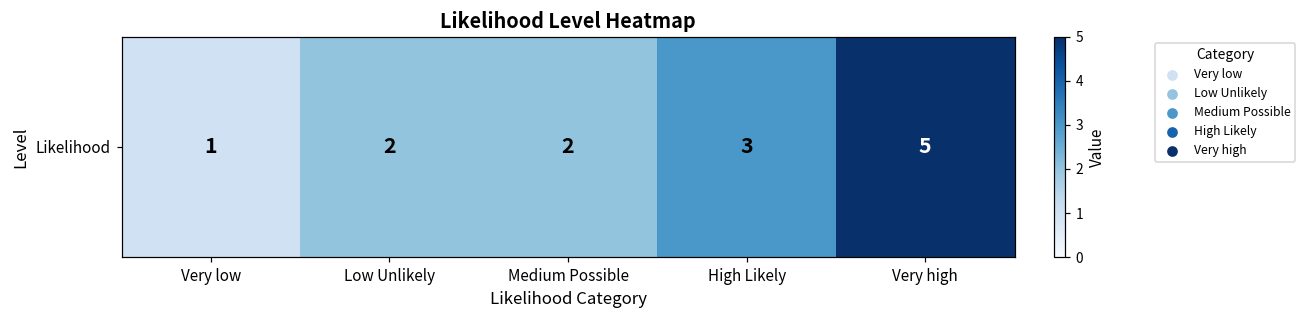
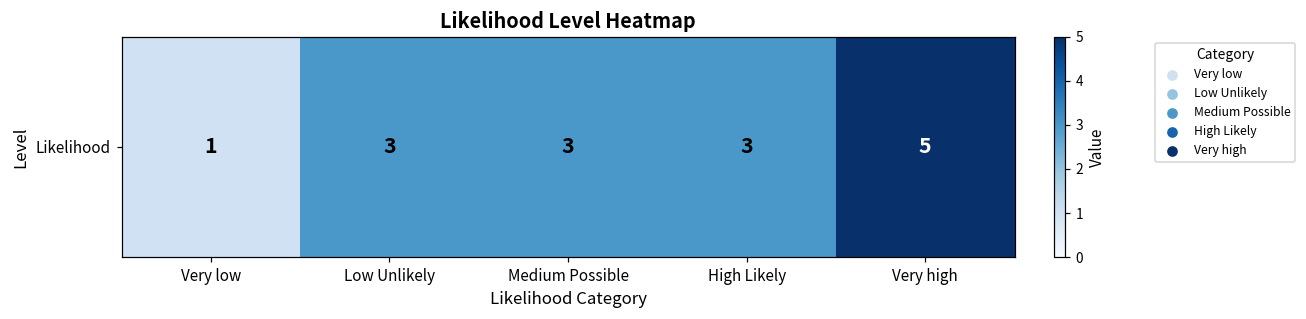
Likelihood, Low Unlikely: 2 -> 3
Likelihood, Medium Possible: 2 -> 3
